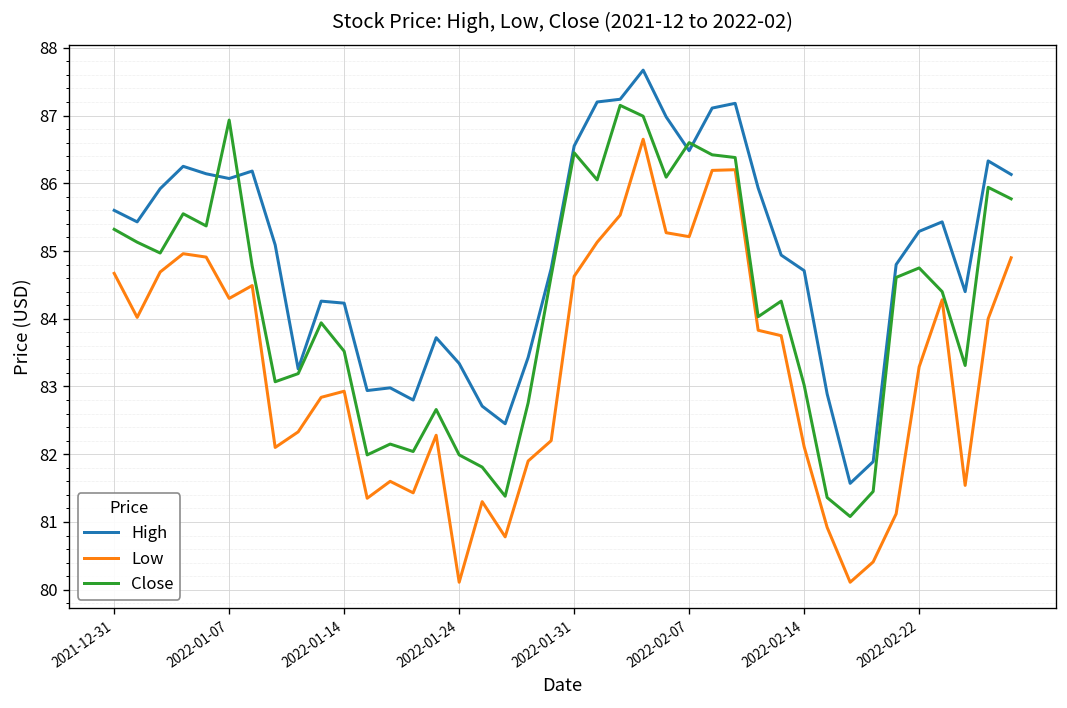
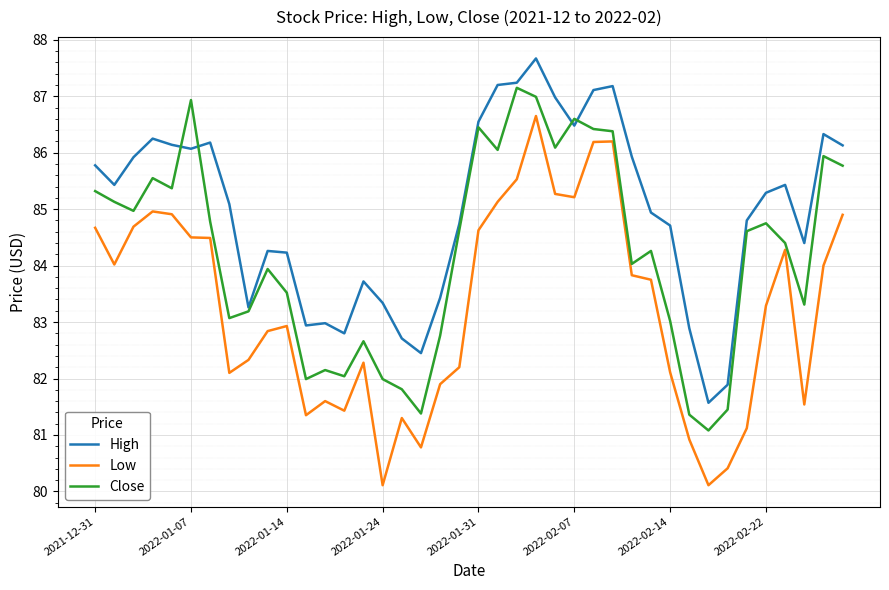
High, 2021-12-31: 85.6 -> 85.8
Low, 2022-01-07: 84.3 -> 84.5
